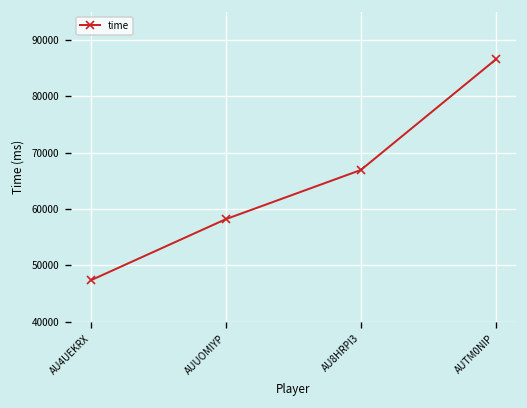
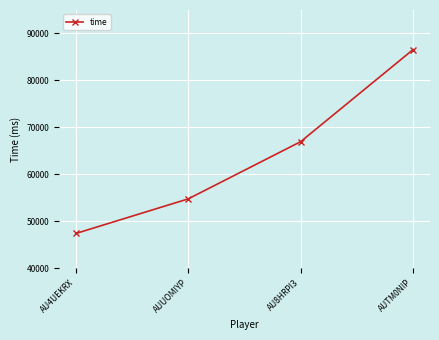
AUUOMIYP: 58000 -> 55000
